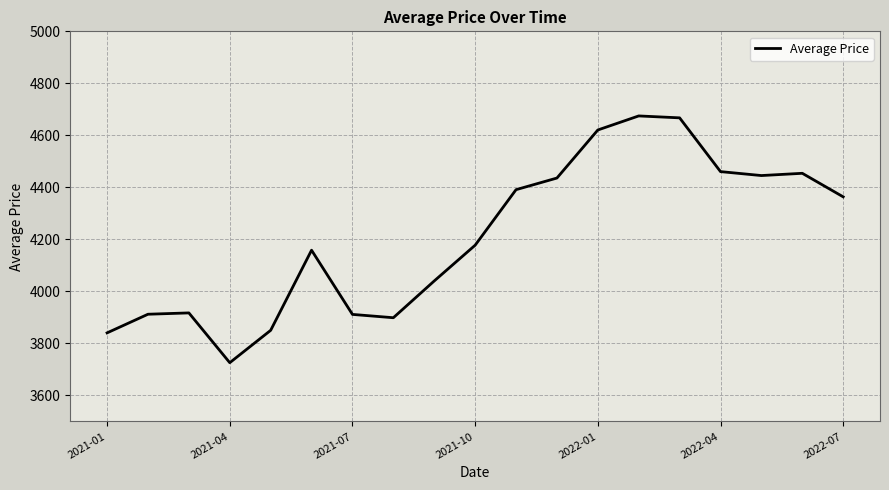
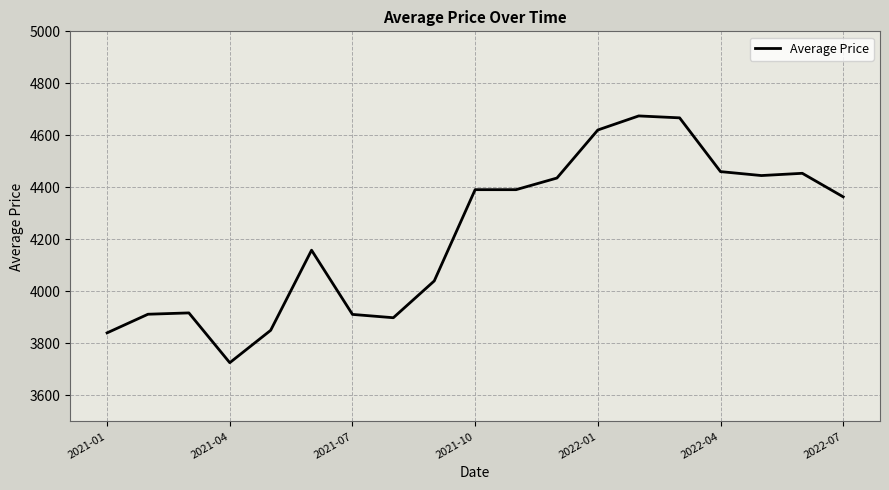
2021-10: 4180 -> 4390
